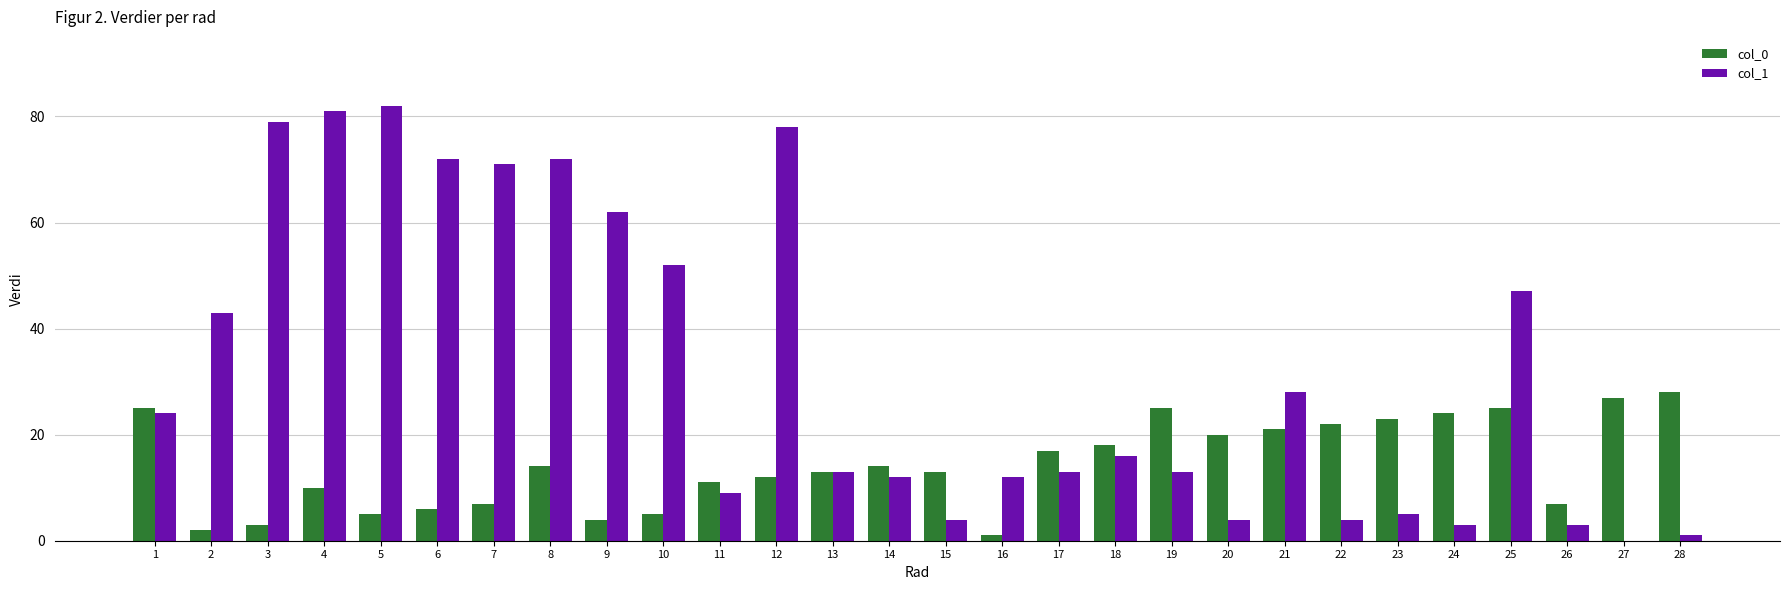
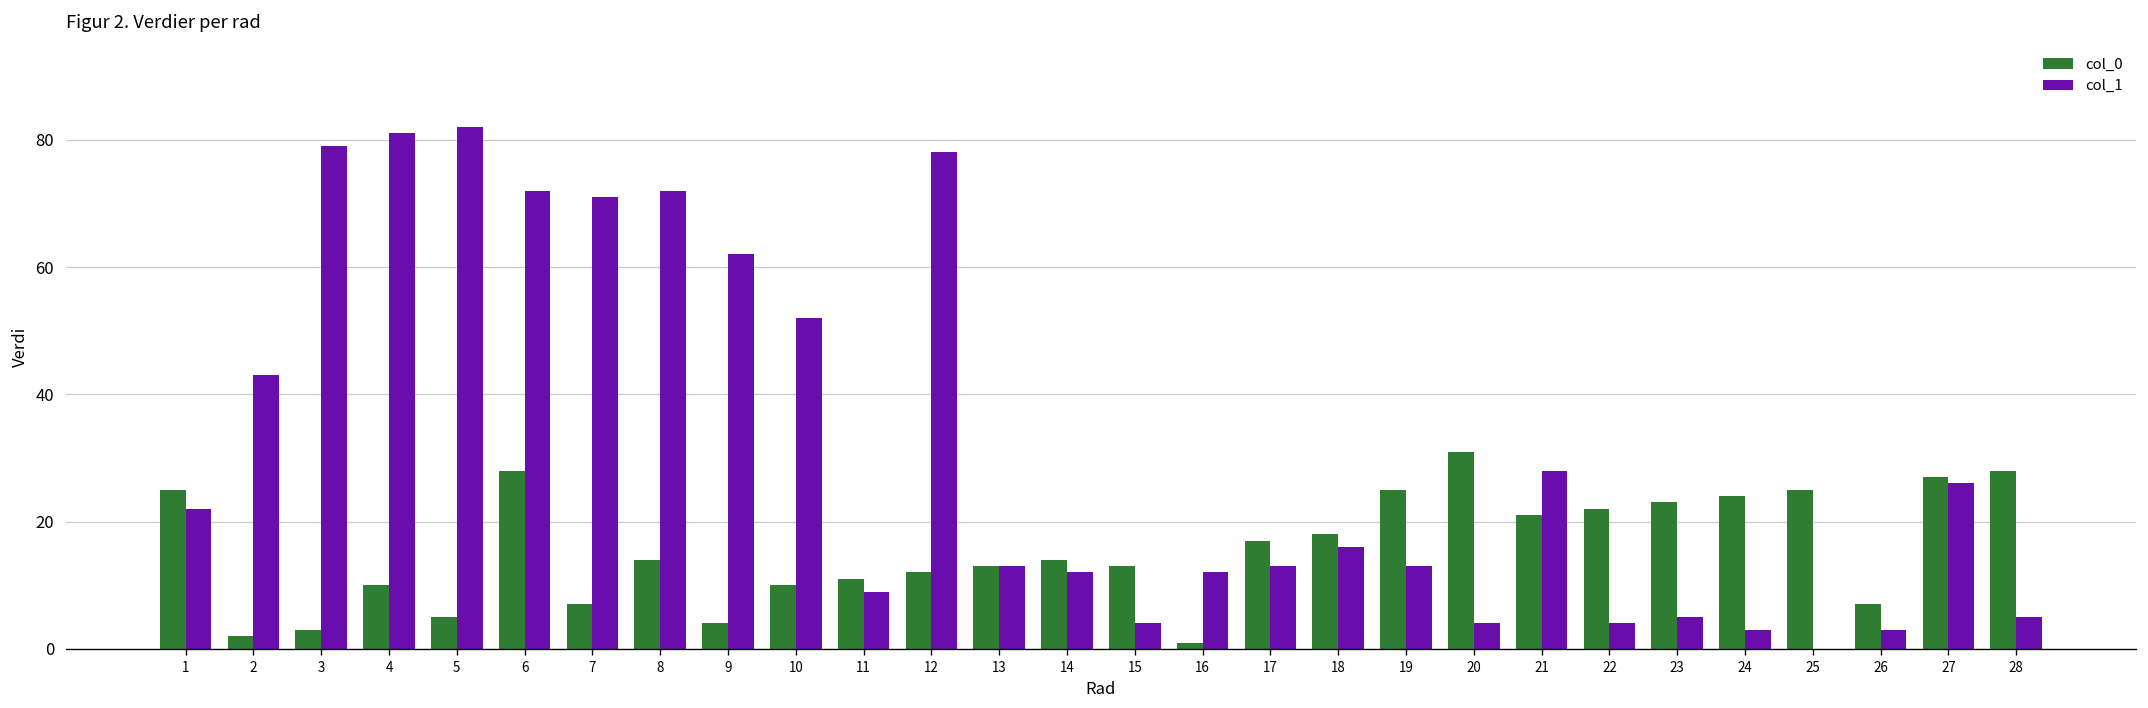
col_1, 1: 24 -> 22
col_0, 6: 6 -> 28
col_0, 10: 5 -> 10
col_0, 20: 20 -> 31
col_1, 25: 47 -> 0
col_1, 27: 0 -> 26
col_1, 28: 1 -> 5
